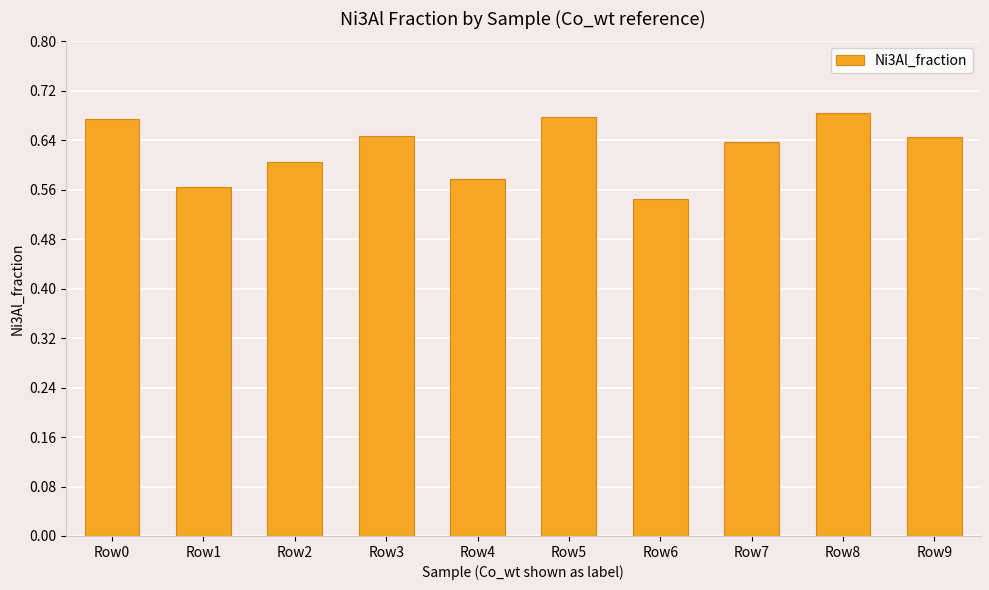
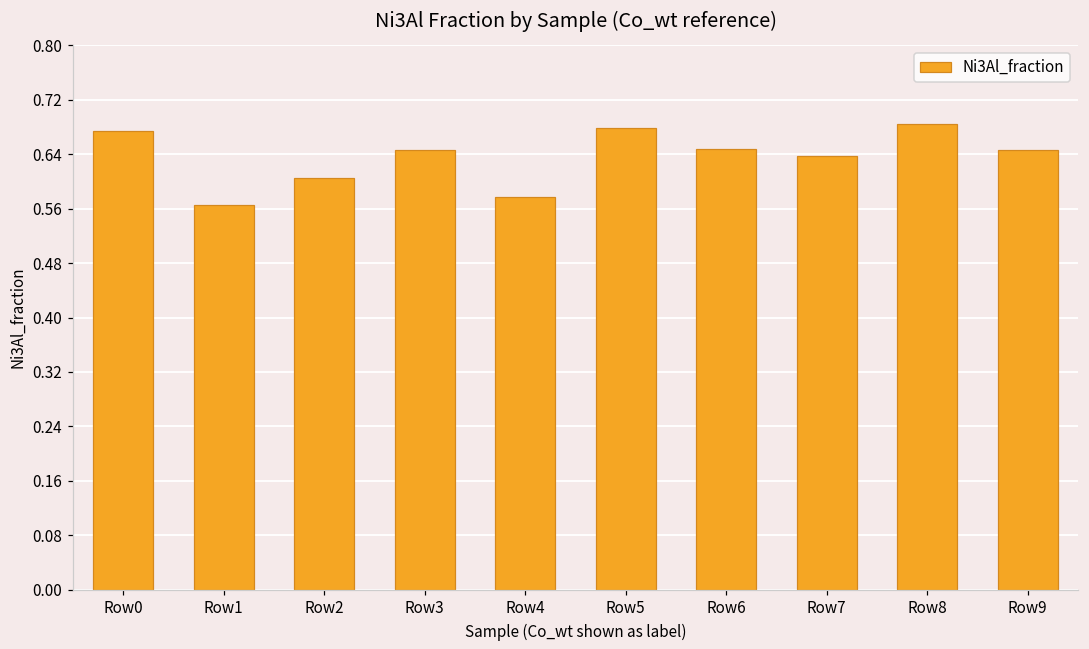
Row6: 0.55 -> 0.65
